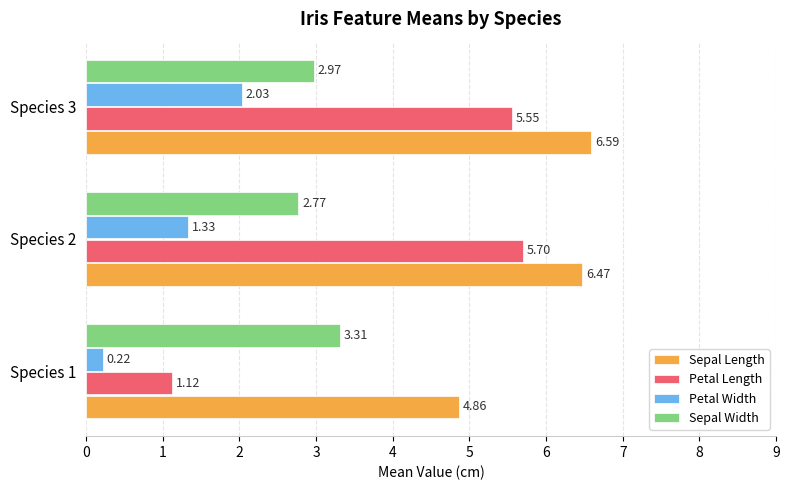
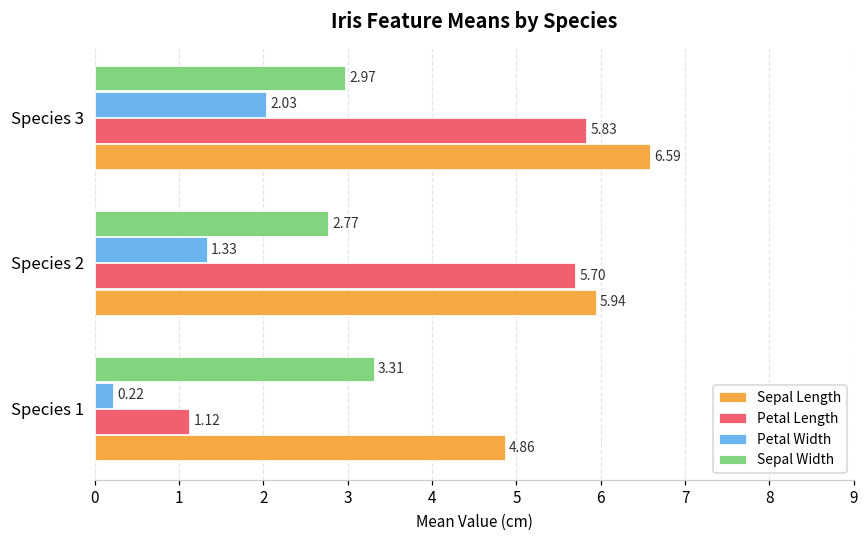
Petal Length, Species 3: 5.55 -> 5.83
Sepal Length, Species 2: 6.47 -> 5.94
